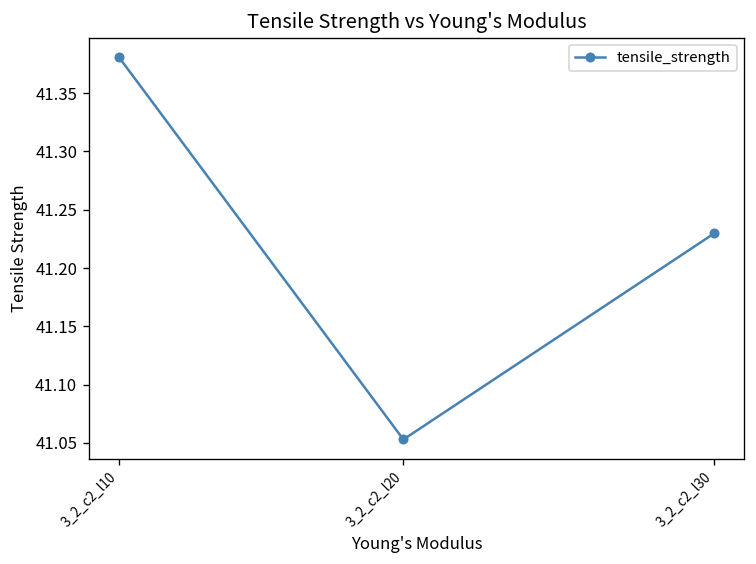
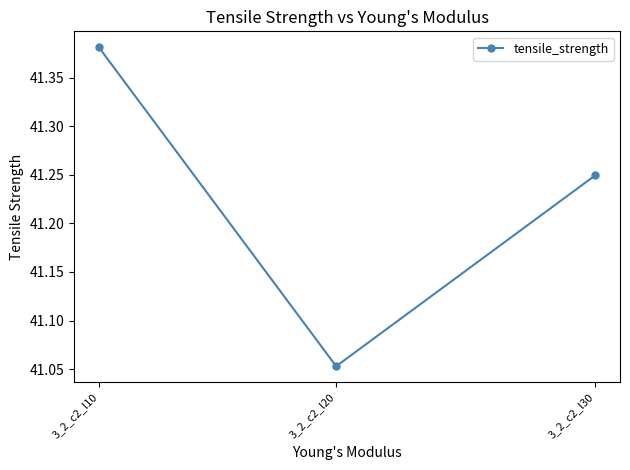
3_2_c2_l30: 41.23 -> 41.25
